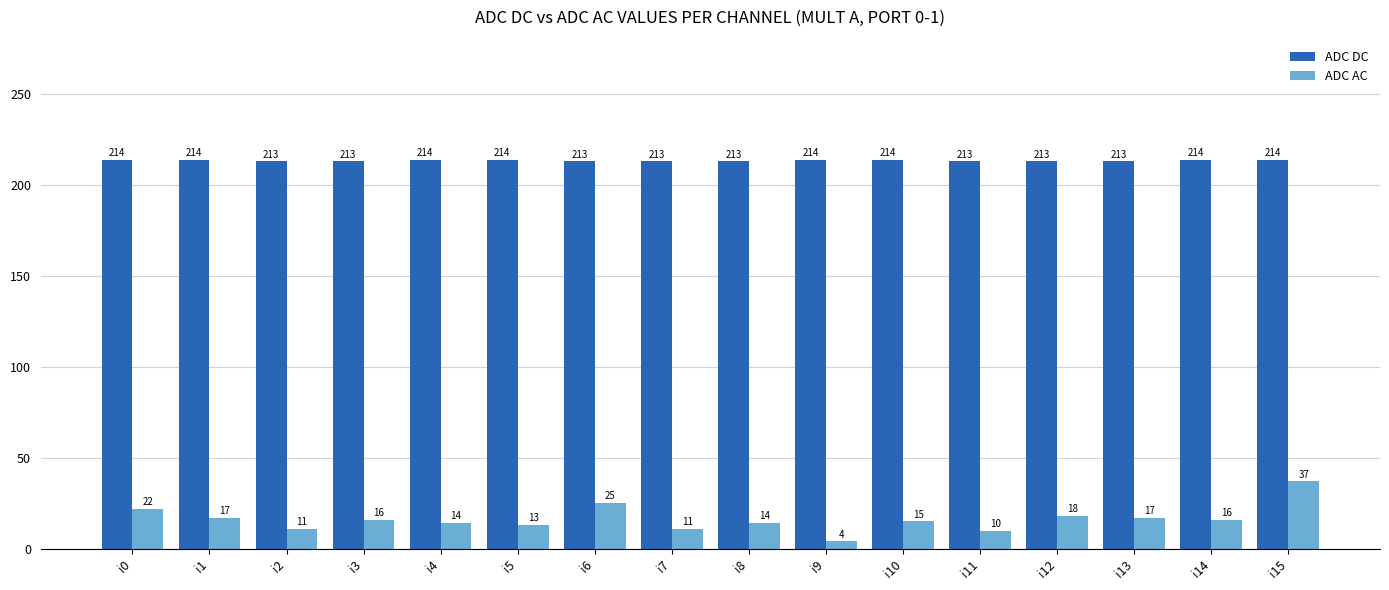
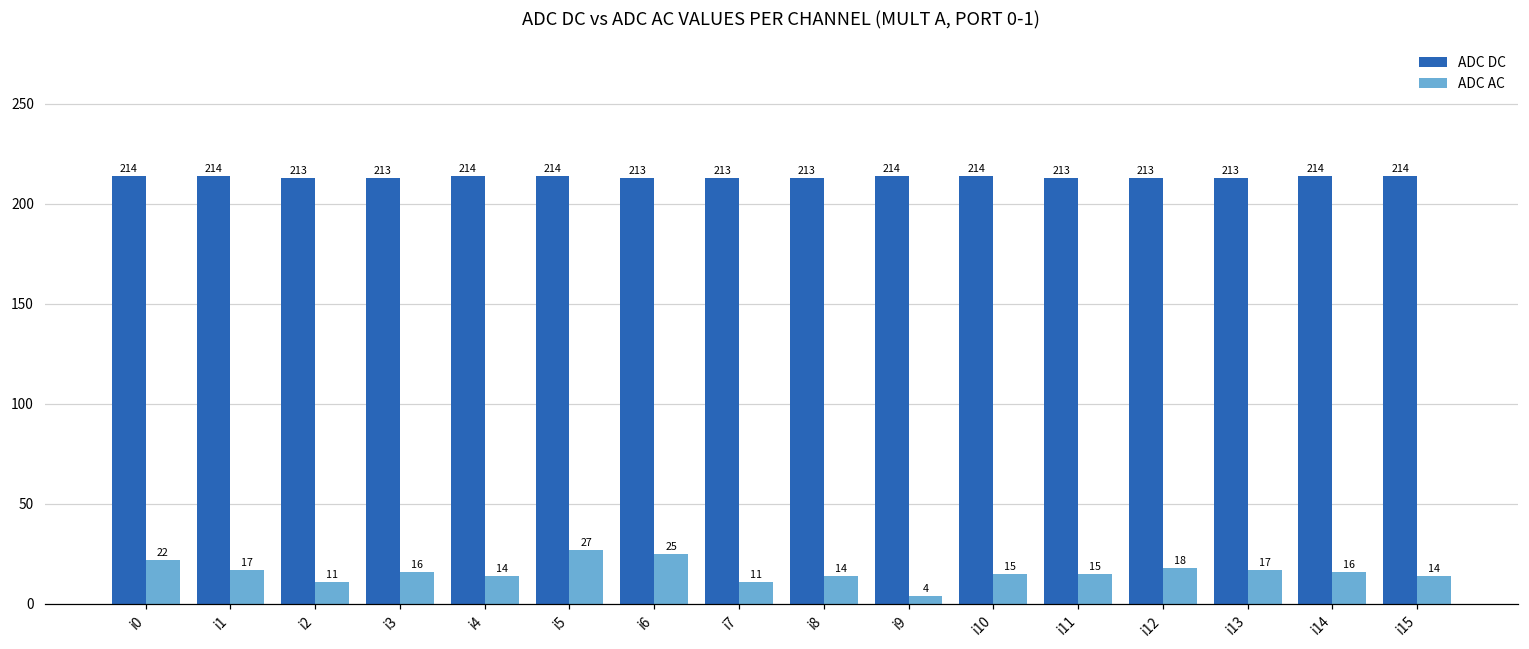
ADC AC, i5: 13 -> 27
ADC AC, i11: 10 -> 15
ADC AC, i15: 37 -> 14
